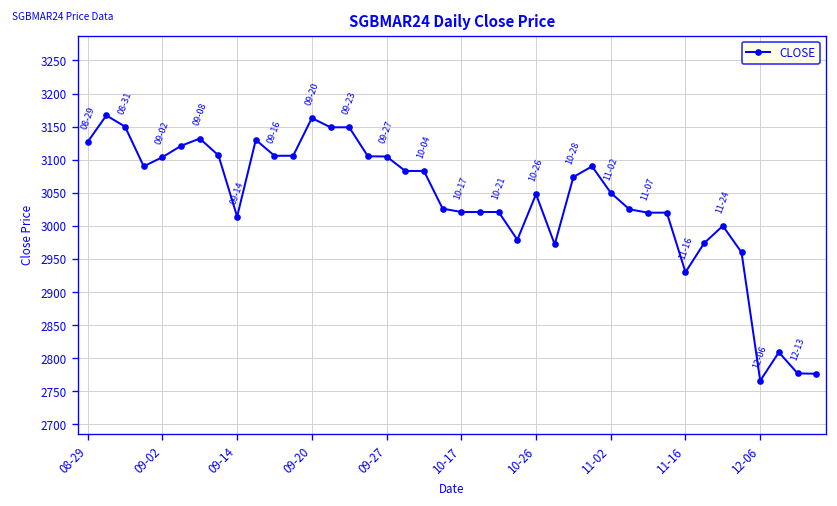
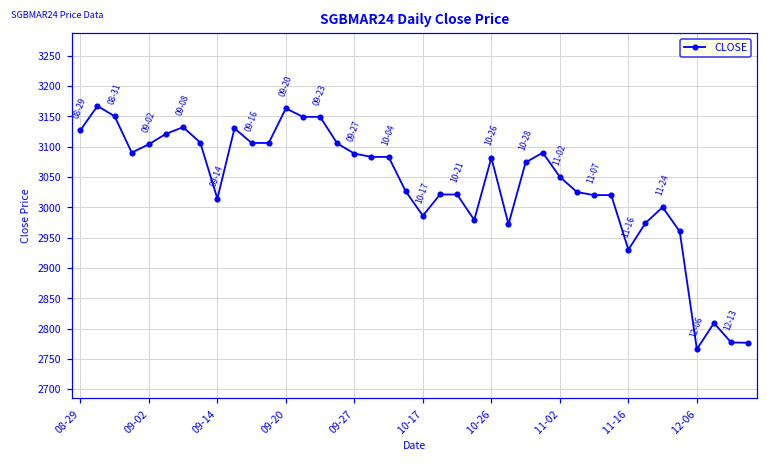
09-27: 3100 -> 3090
10-17: 3020 -> 2990
10-26: 3050 -> 3080
